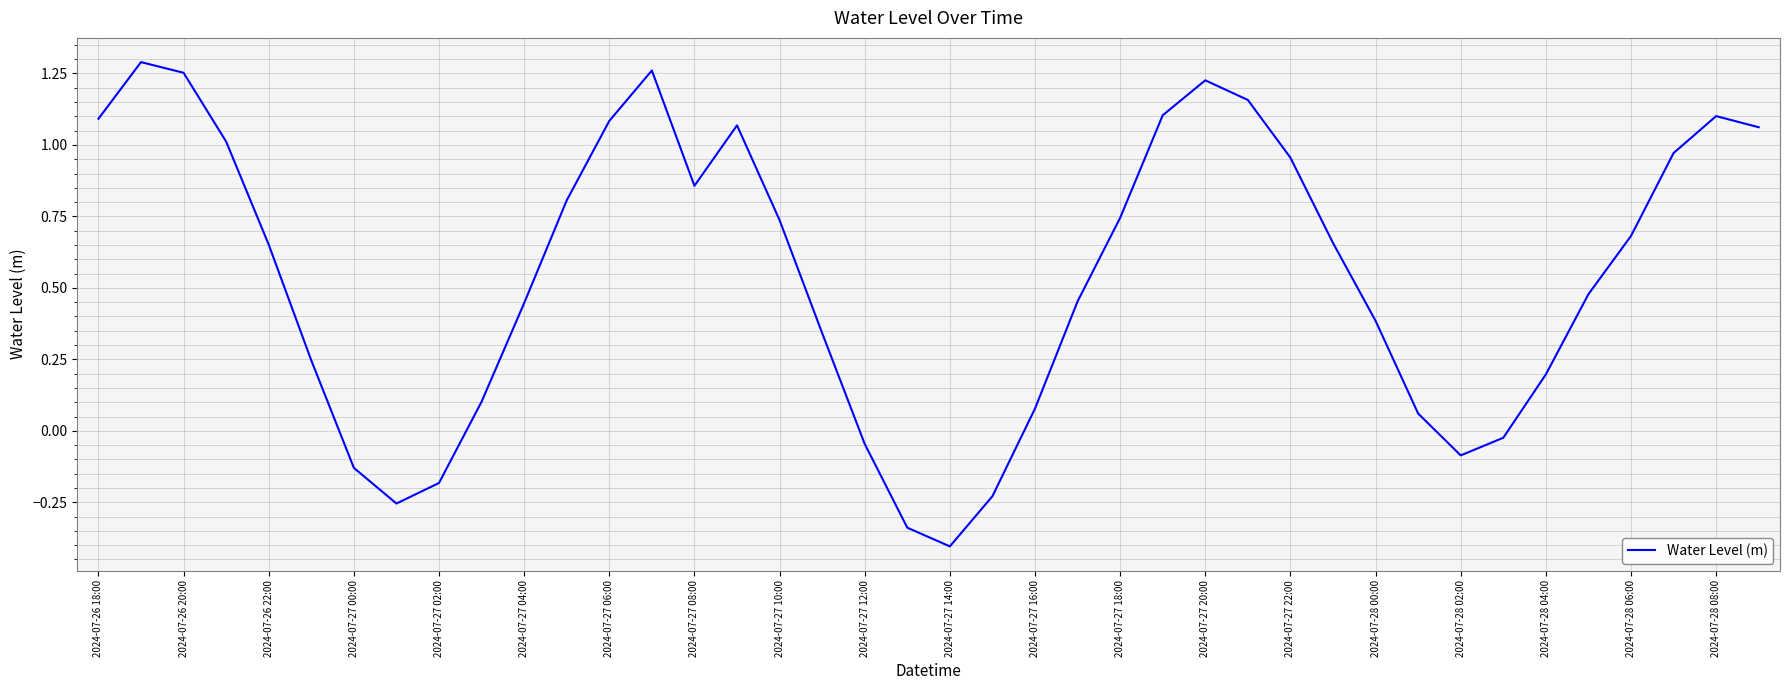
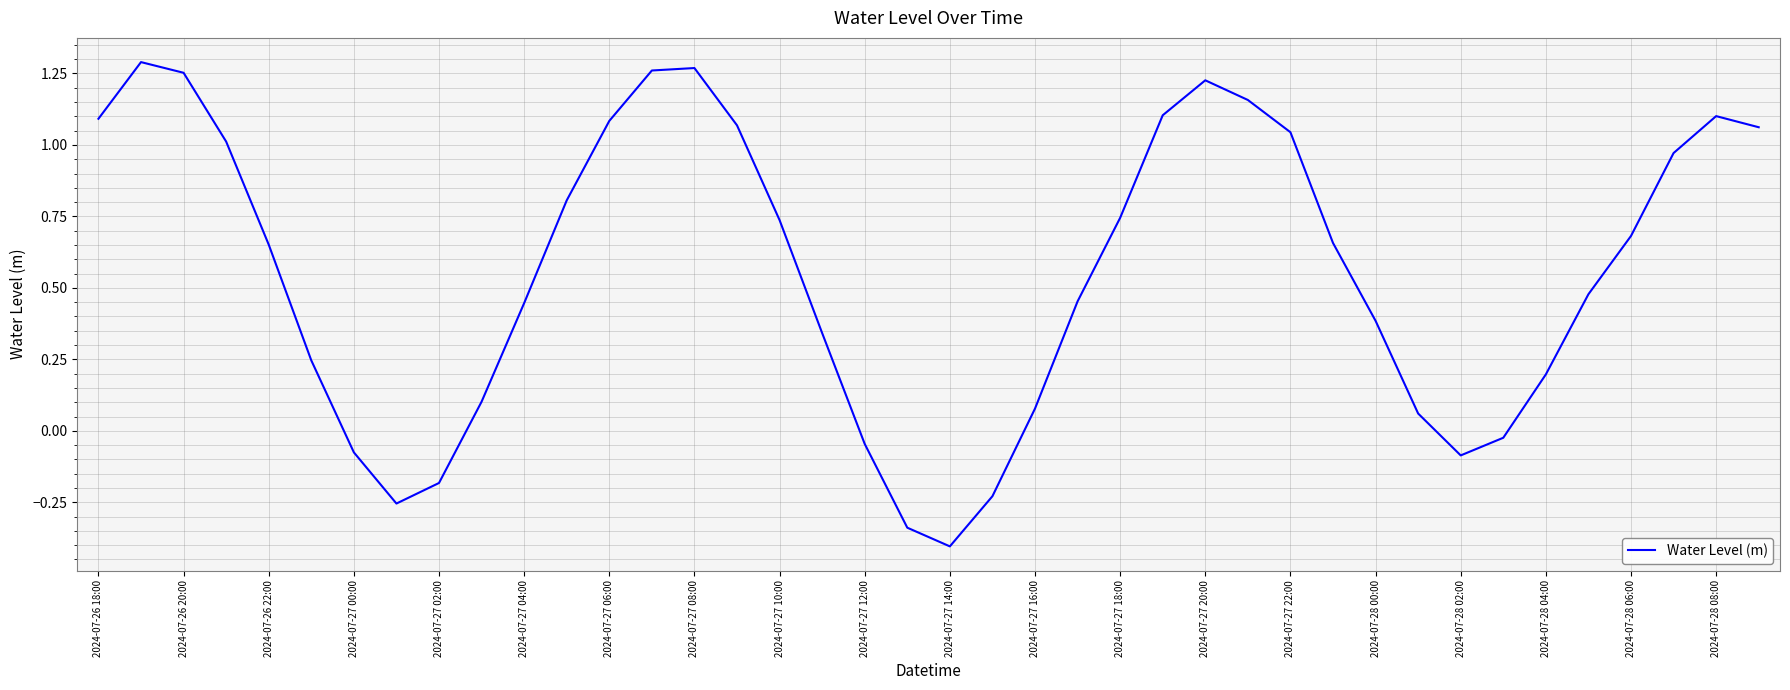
2024-07-27 00:00: -0.13 -> -0.08
2024-07-27 08:00: 0.86 -> 1.27
2024-07-27 22:00: 0.96 -> 1.04
